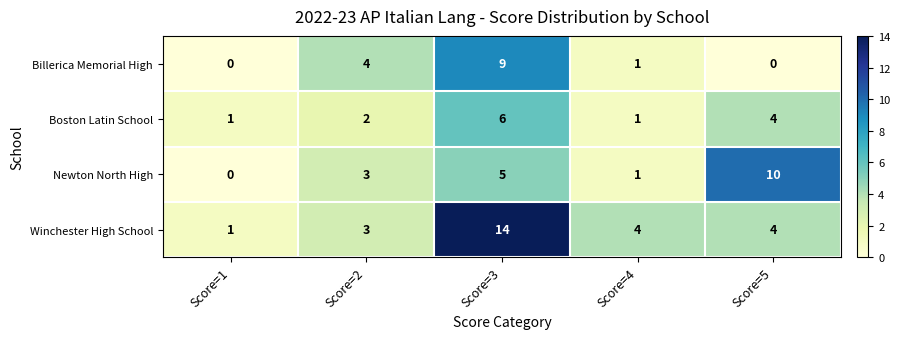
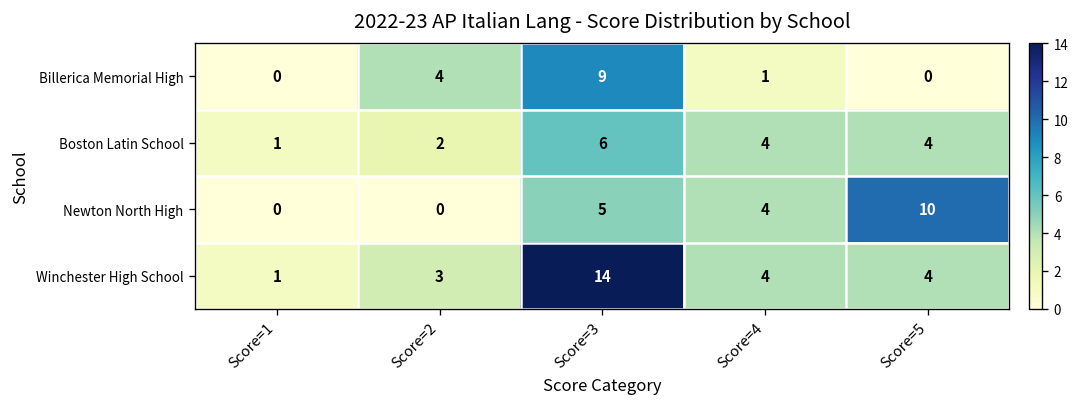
Boston Latin School, Score=4: 1 -> 4
Newton North High, Score=2: 3 -> 0
Newton North High, Score=4: 1 -> 4
